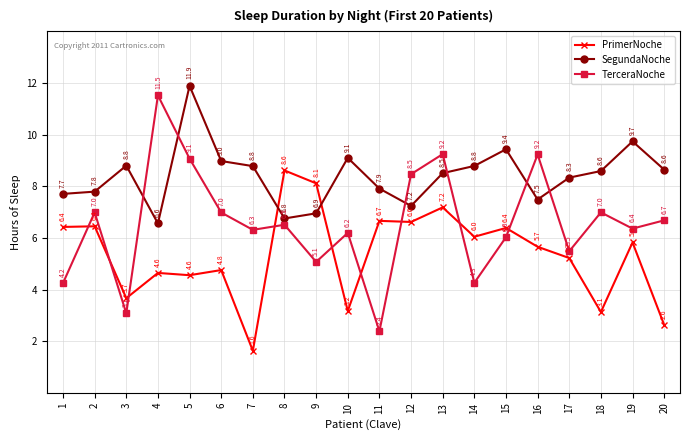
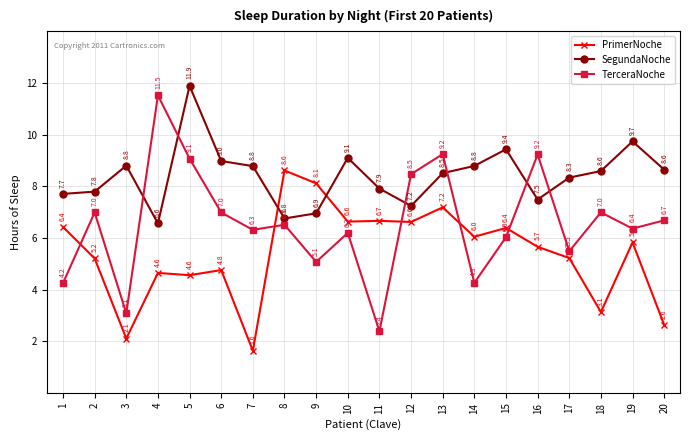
PrimerNoche, 2: 6.4 -> 5.2
PrimerNoche, 3: 3.7 -> 2.1
PrimerNoche, 10: 3.2 -> 6.6
